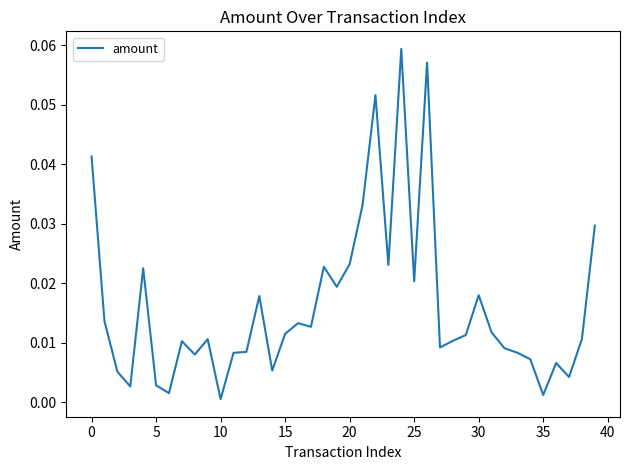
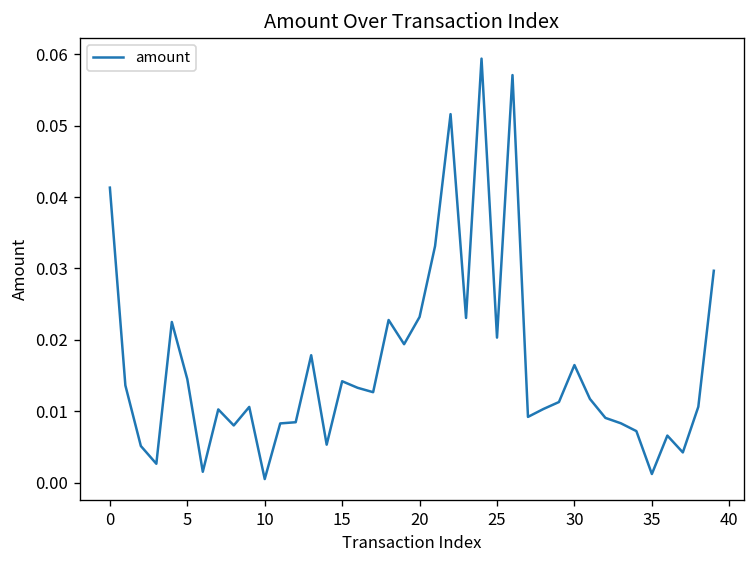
5: 0.003 -> 0.015
15: 0.012 -> 0.014
30: 0.018 -> 0.016
